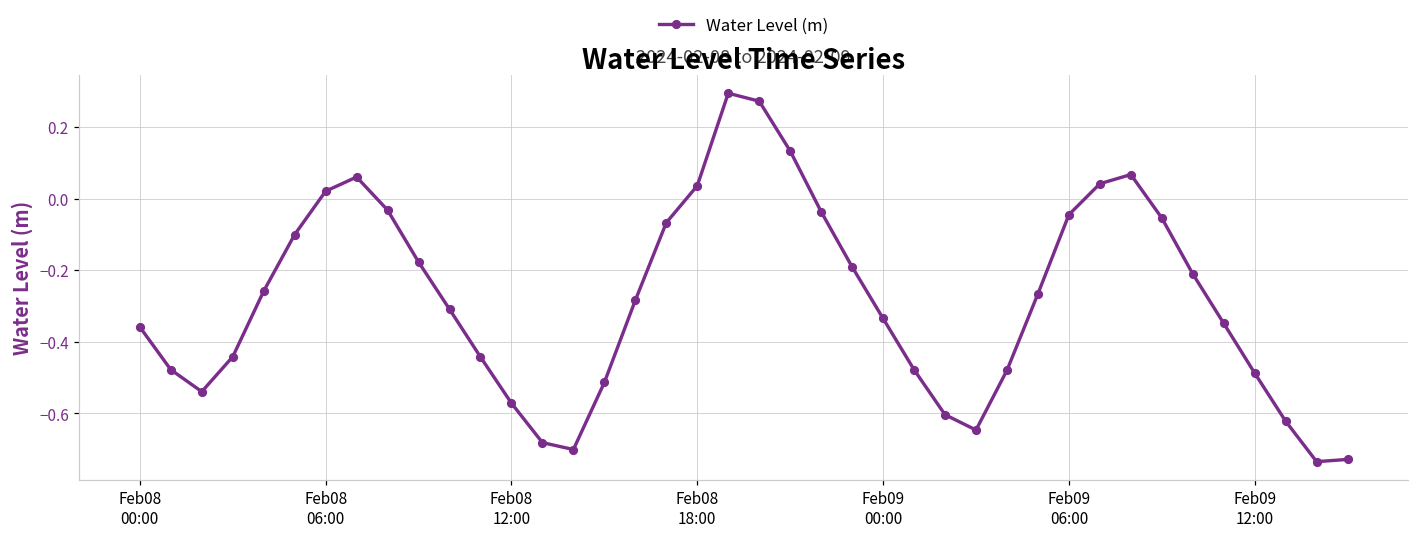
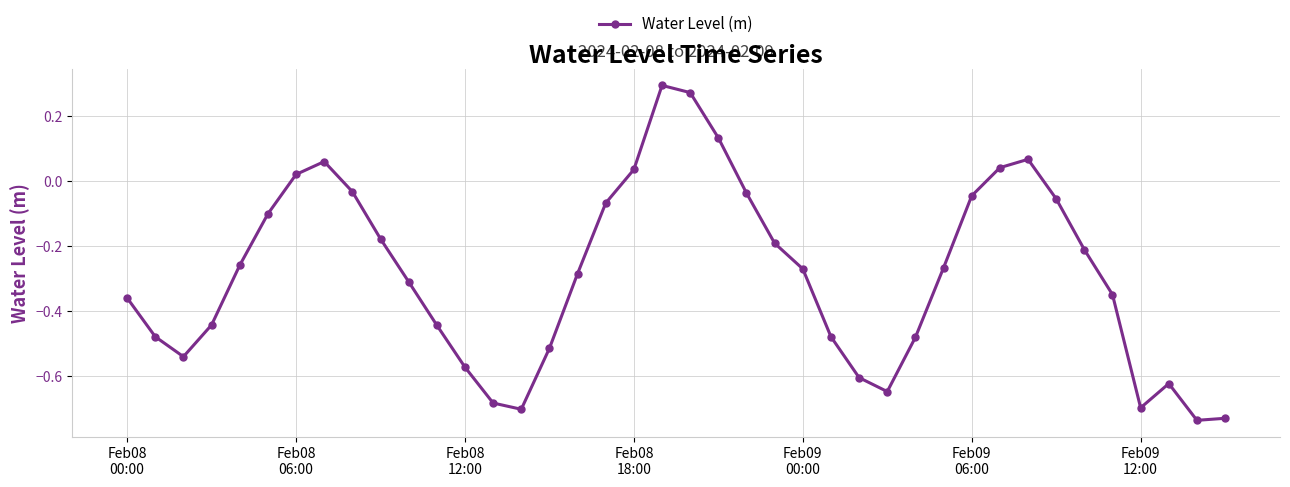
Feb09 00:00: -0.33 -> -0.27
Feb09 12:00: -0.49 -> -0.70
